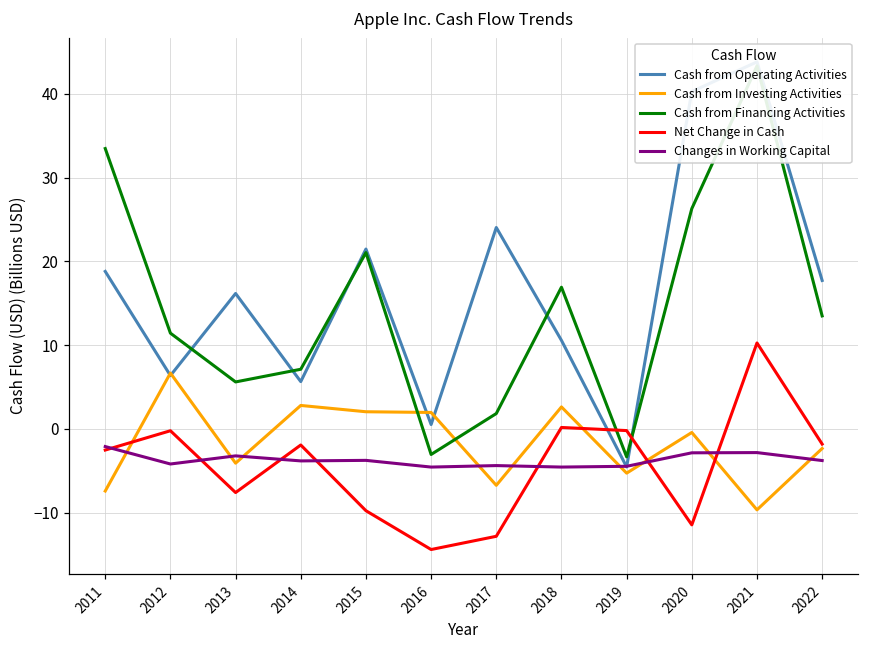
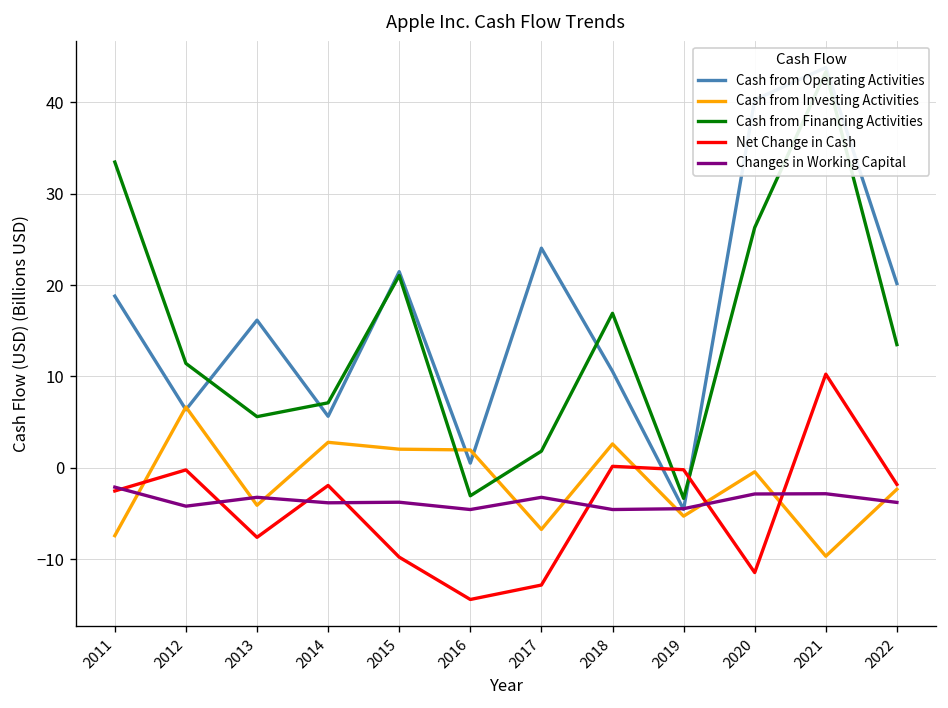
Changes in Working Capital, 2017: -4 -> -3
Cash from Operating Activities, 2022: 18 -> 20
